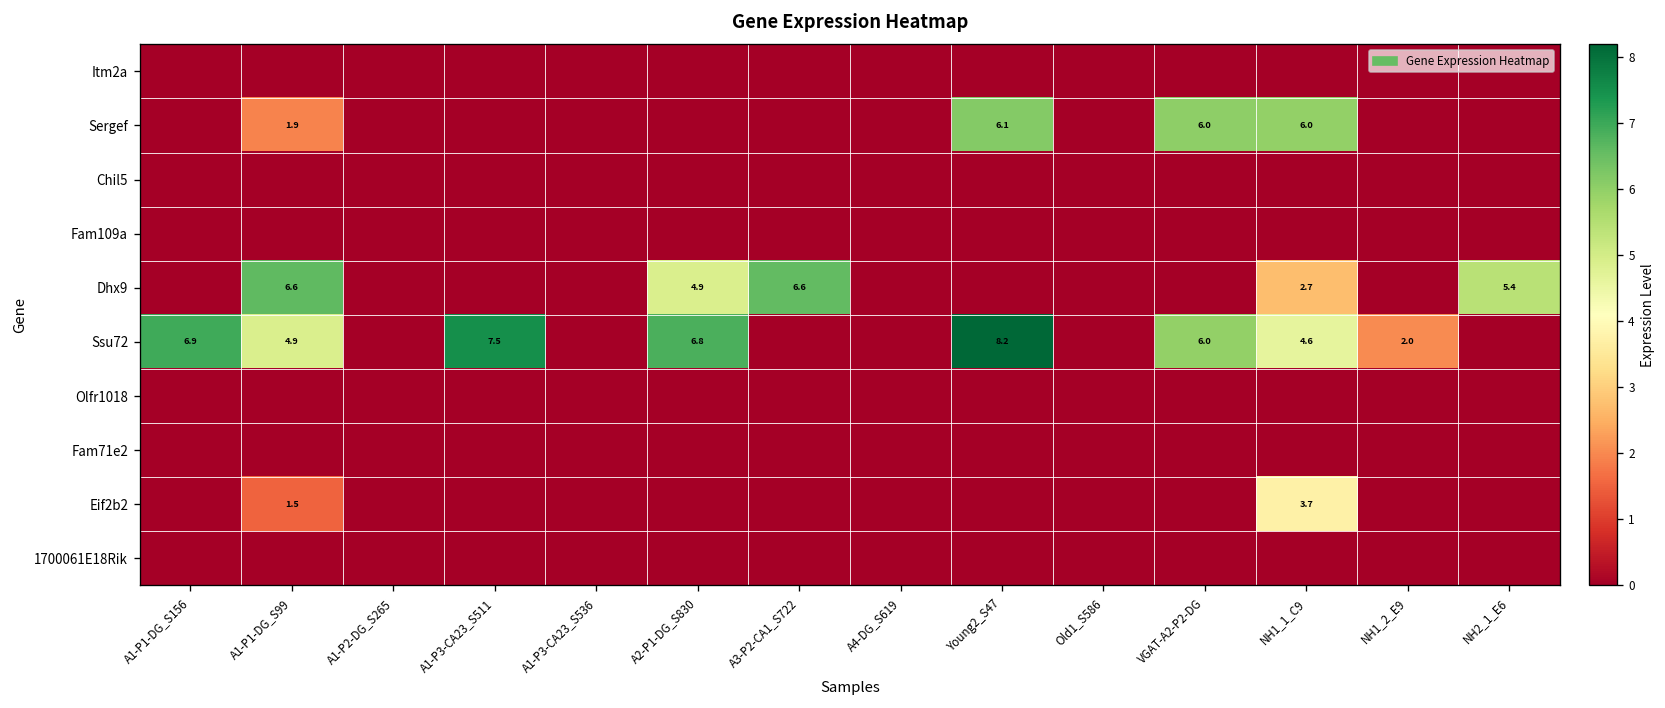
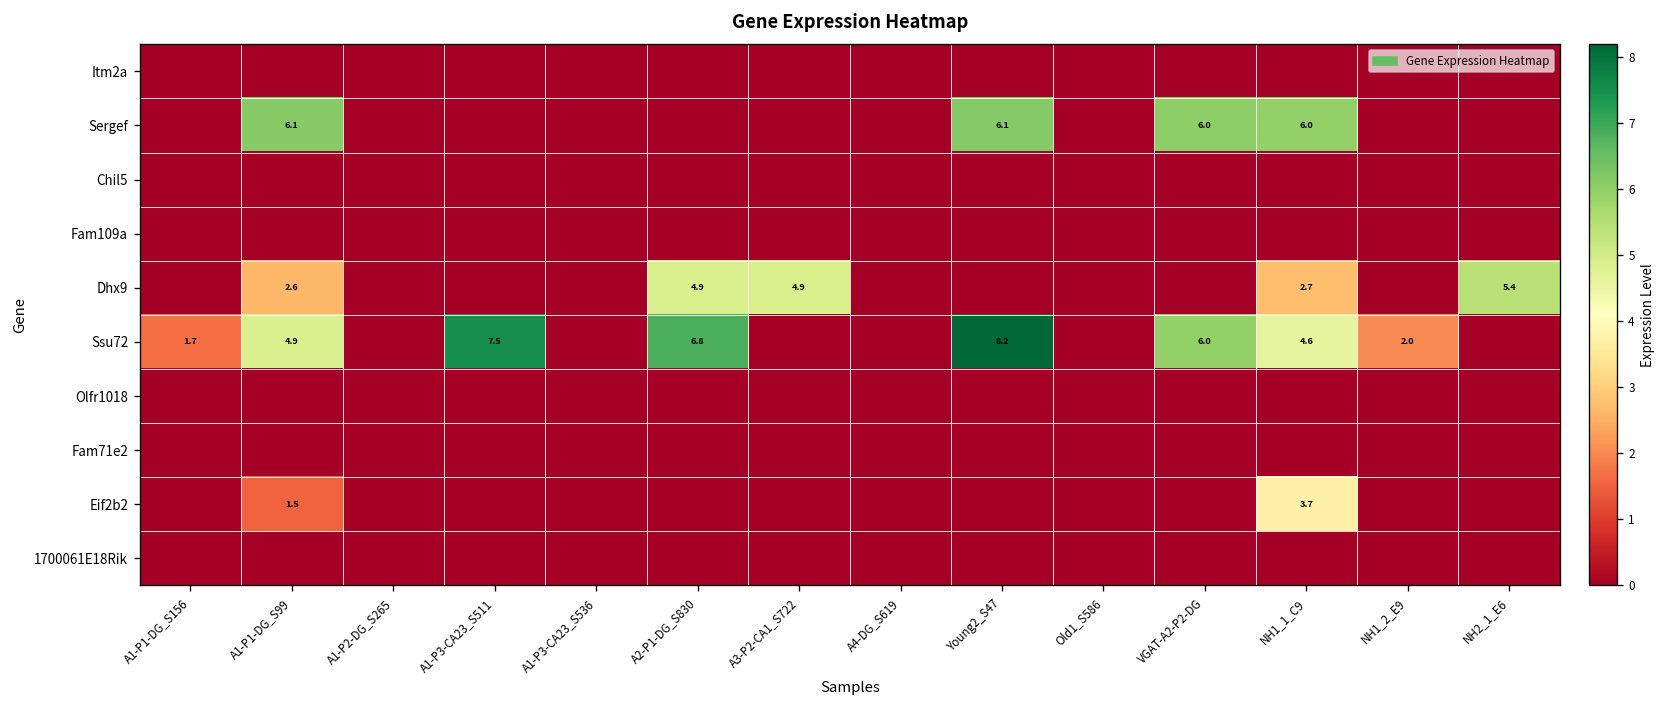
Sergef, A1-P1-DG_S99: 1.9 -> 6.1
Dhx9, A1-P1-DG_S99: 6.6 -> 2.6
Dhx9, A3-P2-CA1_S722: 6.6 -> 4.9
Ssu72, A1-P1-DG_S156: 6.9 -> 1.7
